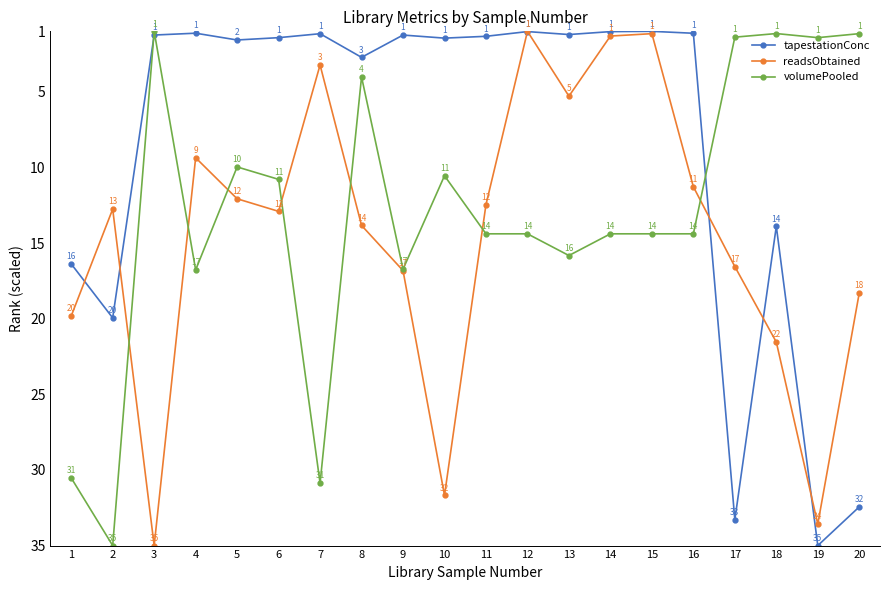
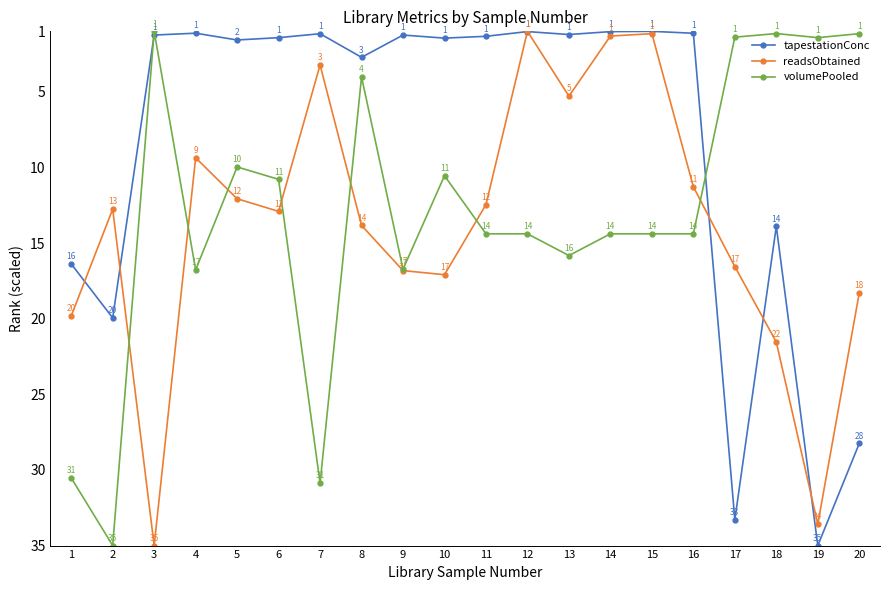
readsObtained, 10: 32 -> 17
tapestationConc, 20: 32 -> 28
